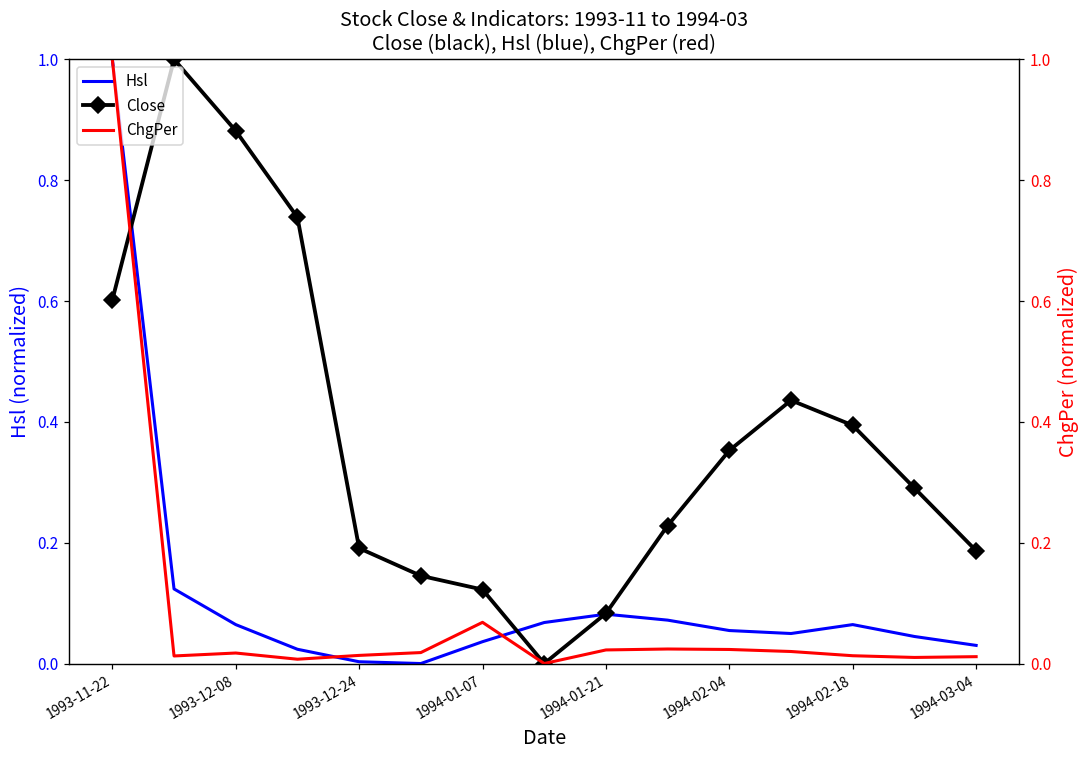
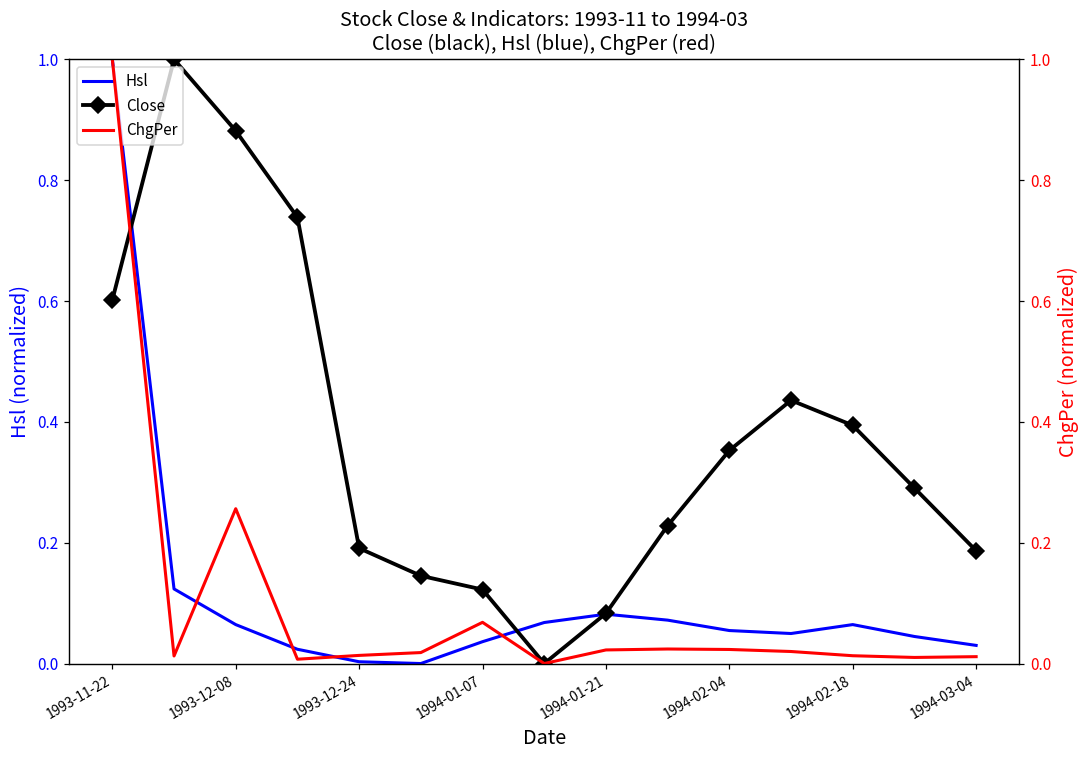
ChgPer, 1993-12-08: 0.02 -> 0.26
